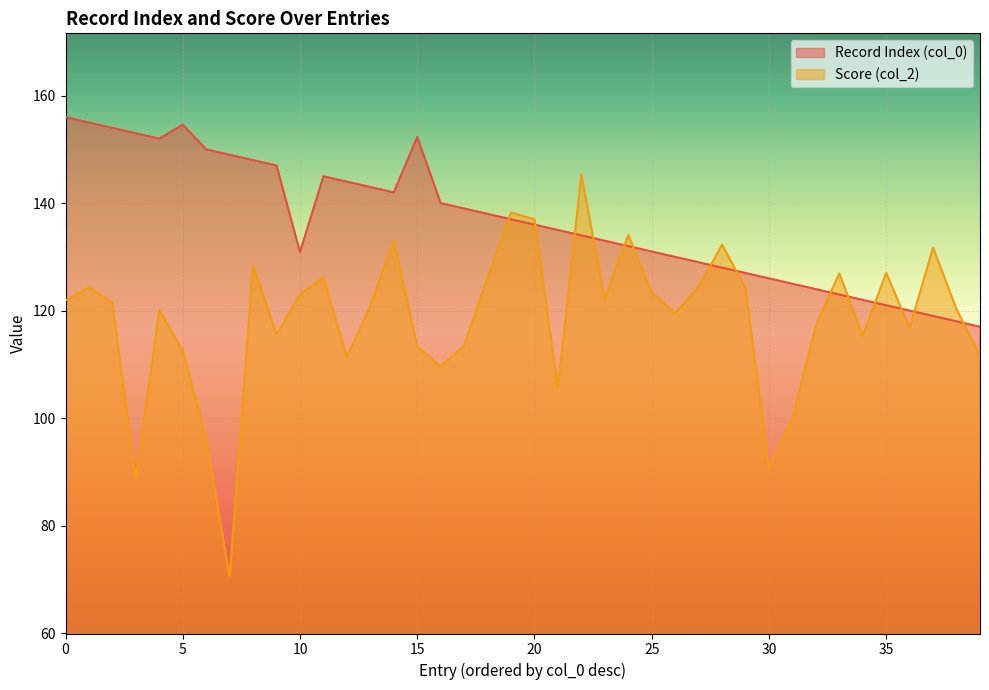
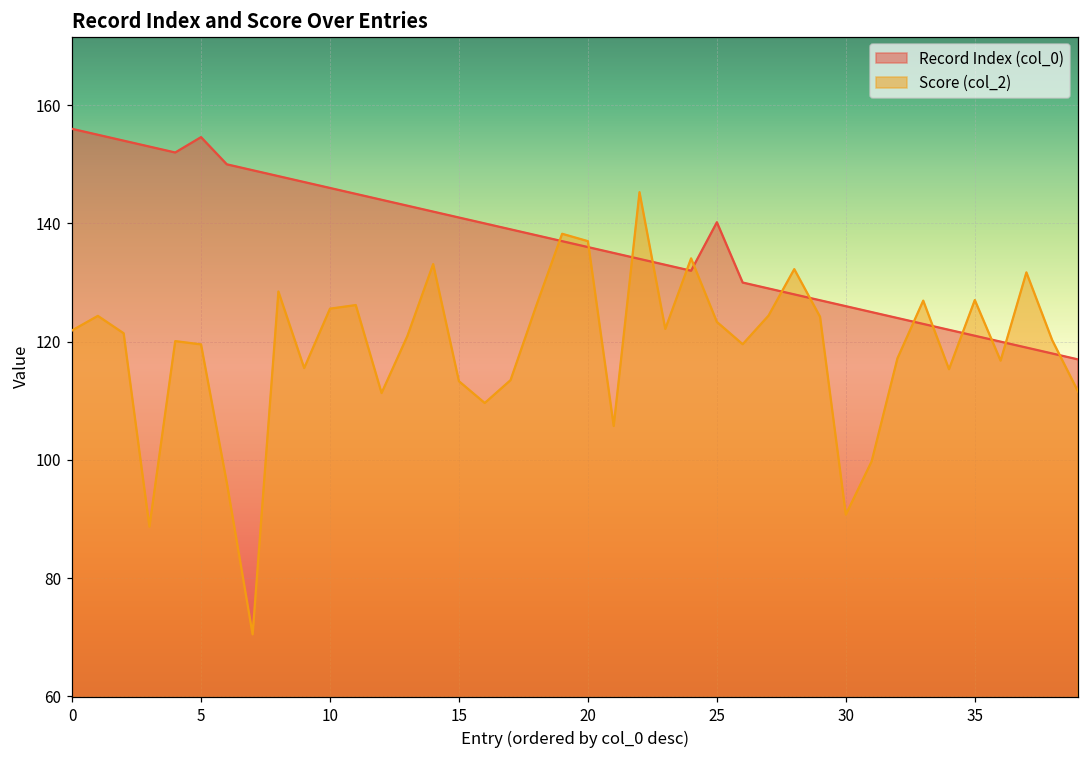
Score (col_2), 5: 113 -> 120
Record Index (col_0), 10: 131 -> 146
Score (col_2), 10: 123 -> 126
Record Index (col_0), 15: 152 -> 141
Record Index (col_0), 25: 131 -> 140
